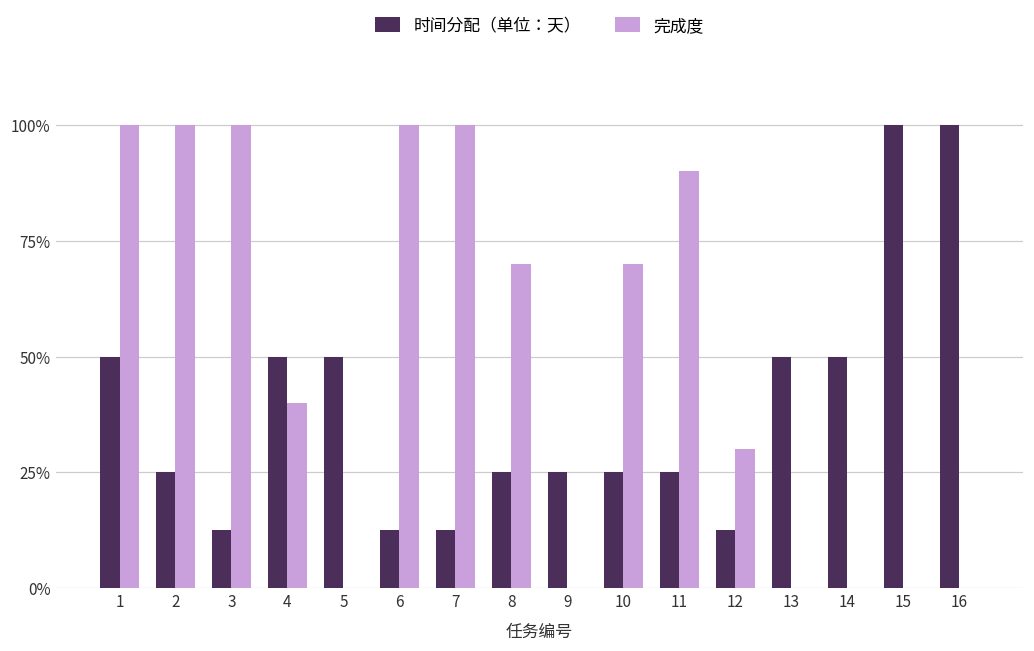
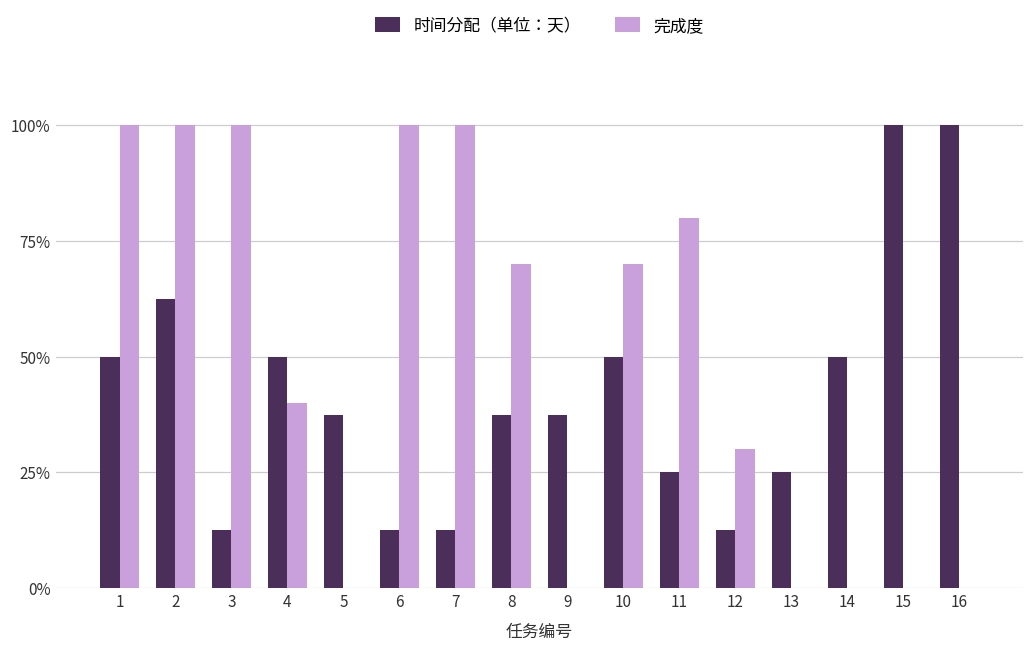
时间分配（单位：天）, 2: 25% -> 63%
时间分配（单位：天）, 5: 50% -> 38%
时间分配（单位：天）, 8: 25% -> 38%
时间分配（单位：天）, 9: 25% -> 38%
时间分配（单位：天）, 10: 25% -> 50%
完成度, 11: 90% -> 80%
时间分配（单位：天）, 13: 50% -> 25%
